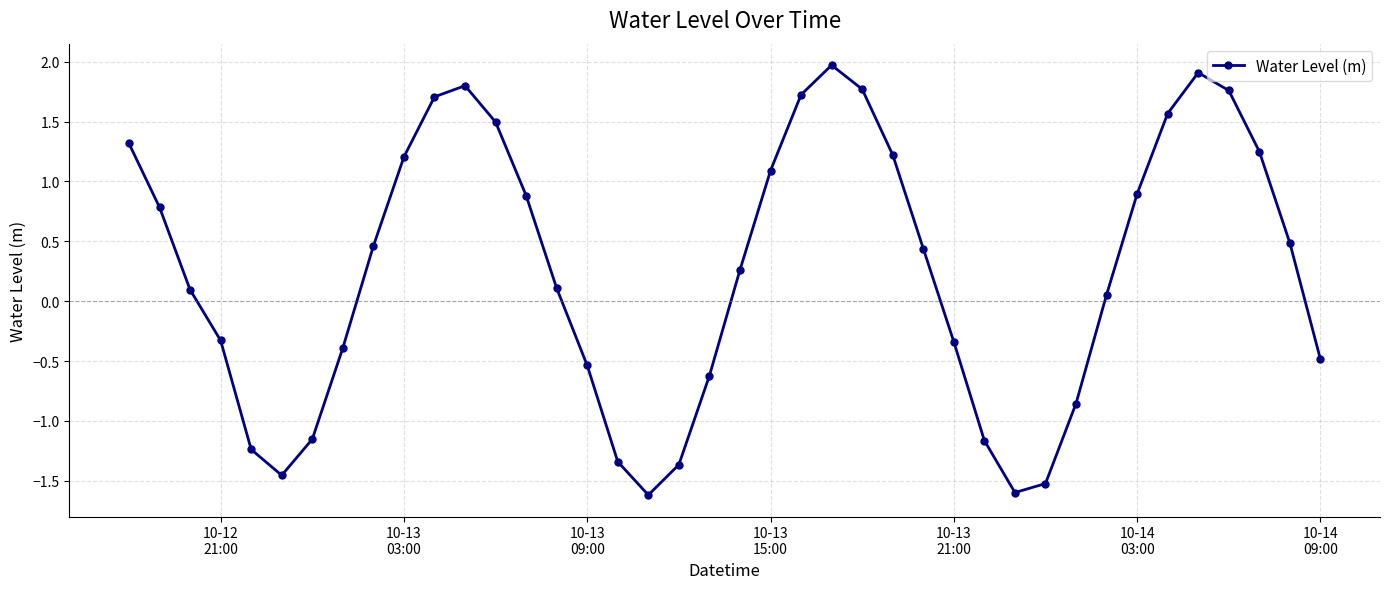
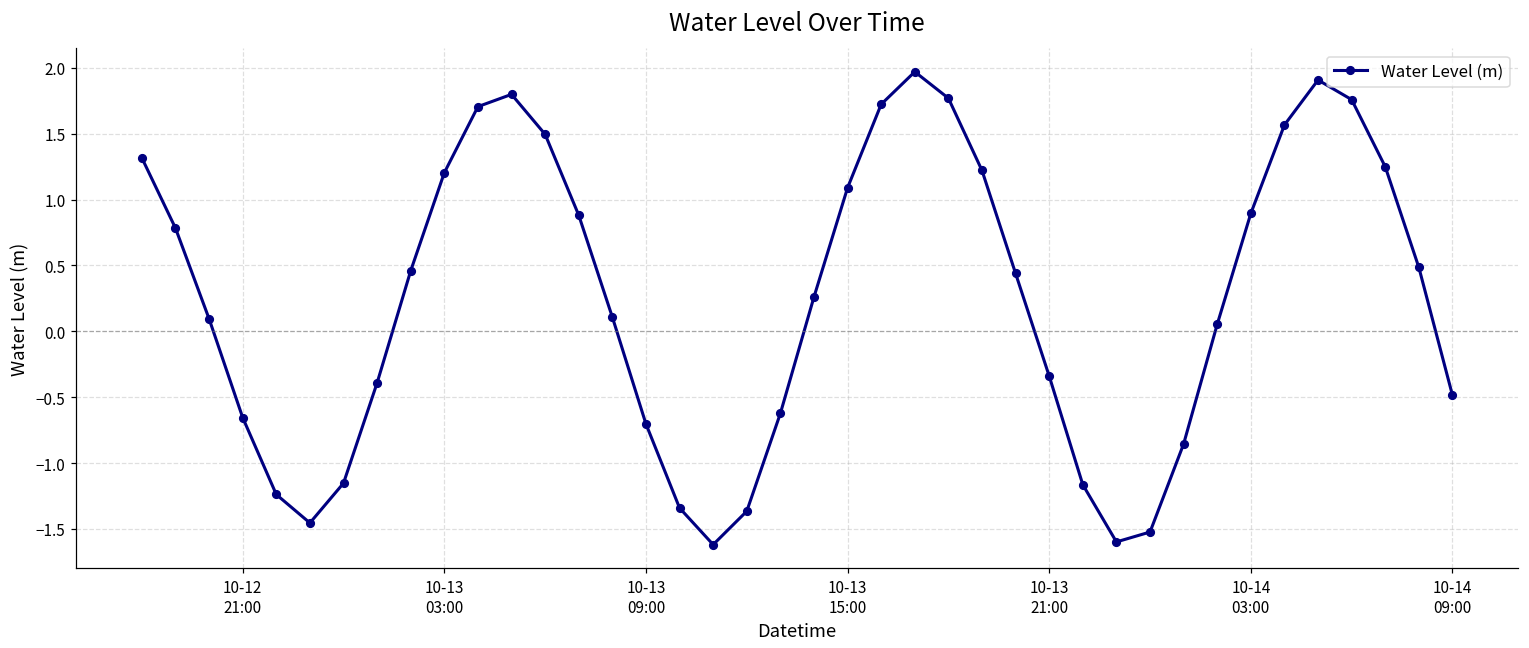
10-12 21:00: -0.33 -> -0.65
10-13 09:00: -0.54 -> -0.70
